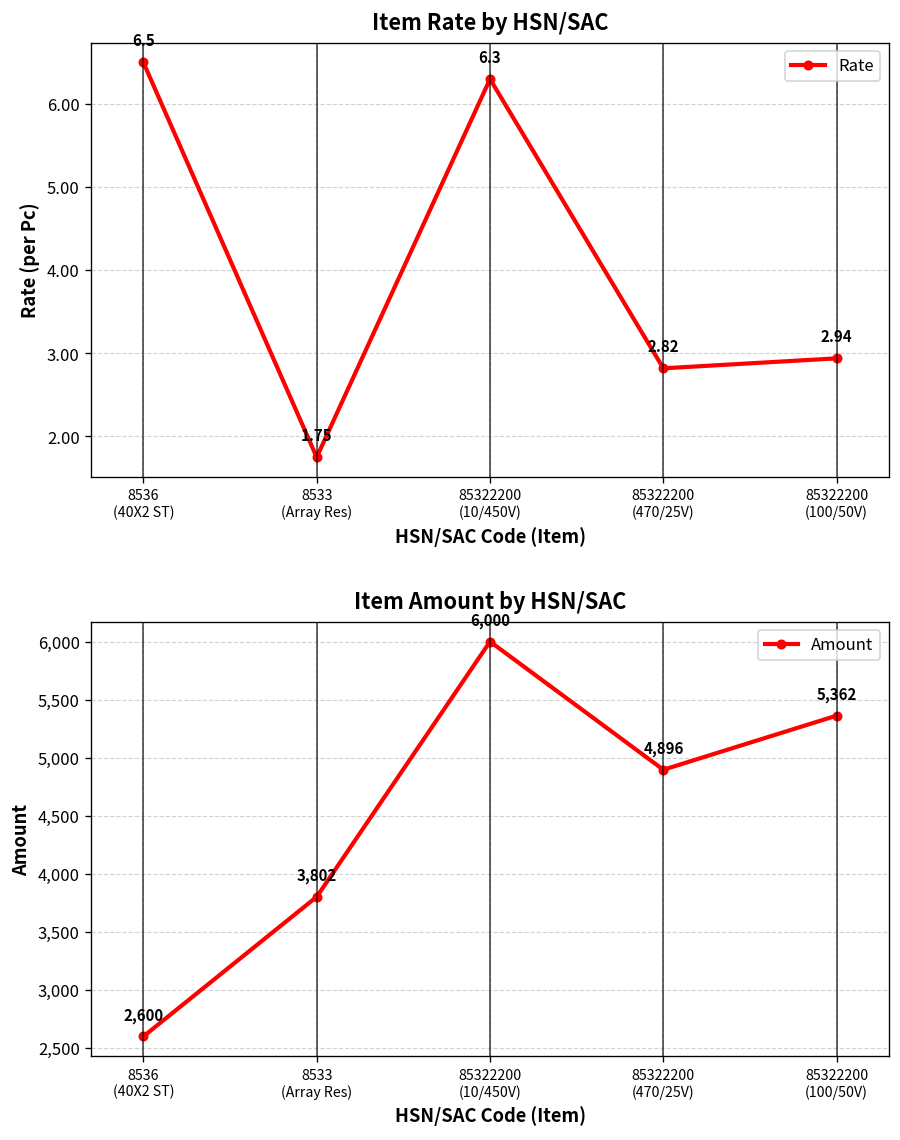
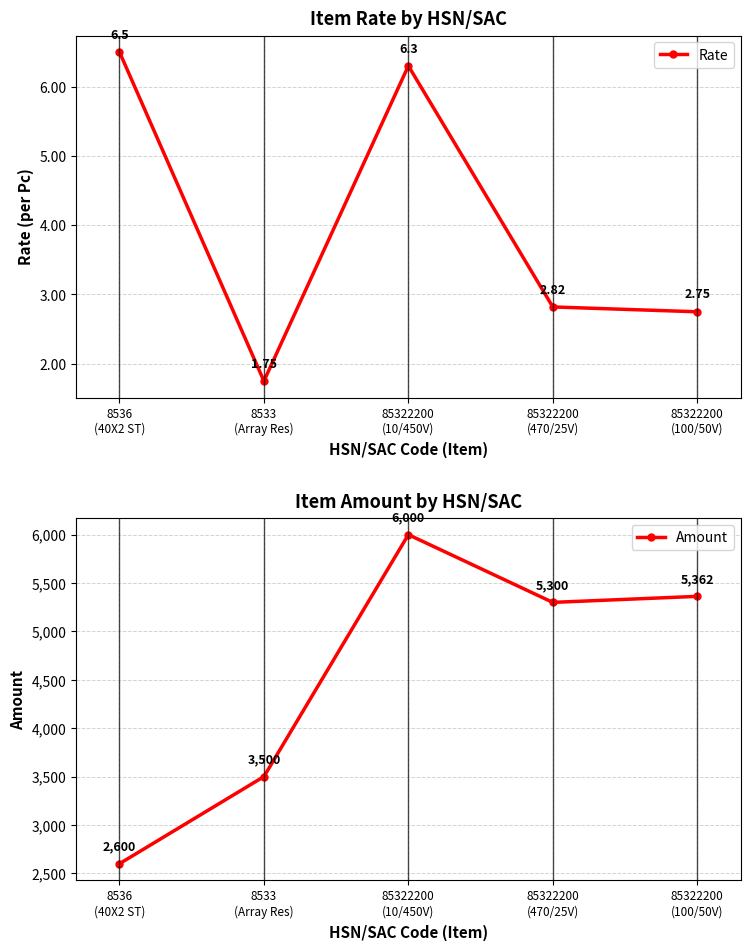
Item Rate by HSN/SAC, 85322200 (100/50V): 2.94 -> 2.75
Item Amount by HSN/SAC, 8533 (Array Res): 3,802 -> 3,500
Item Amount by HSN/SAC, 85322200 (470/25V): 4,896 -> 5,300
